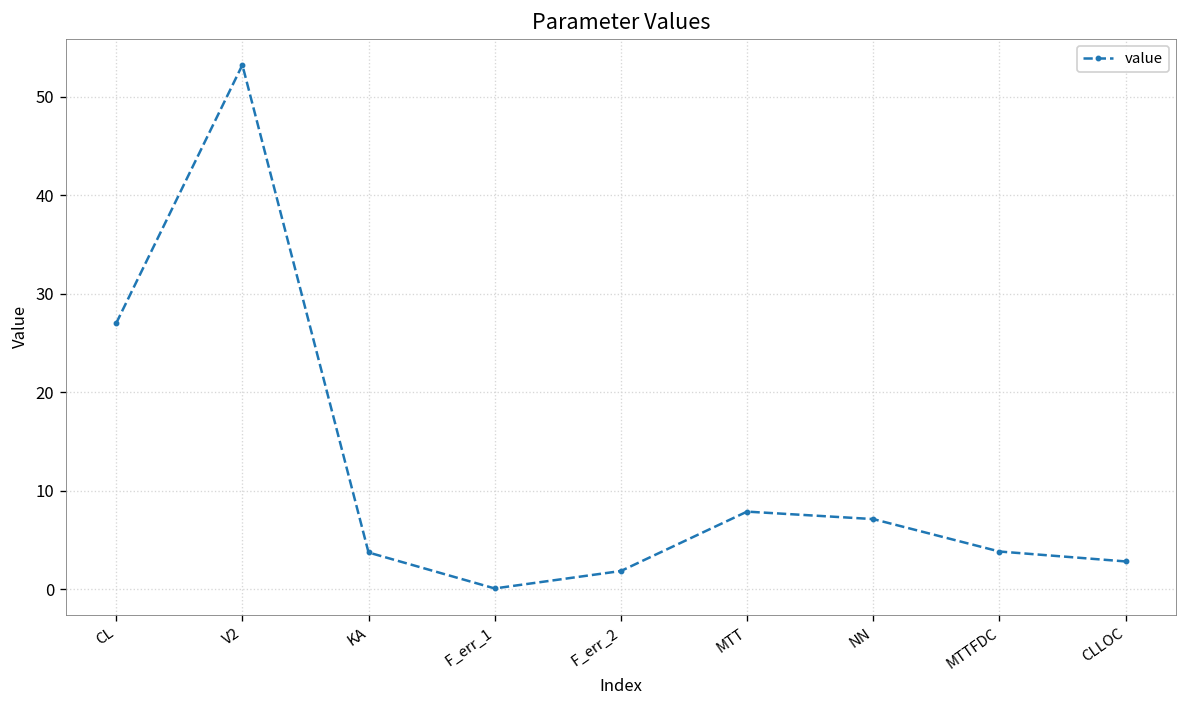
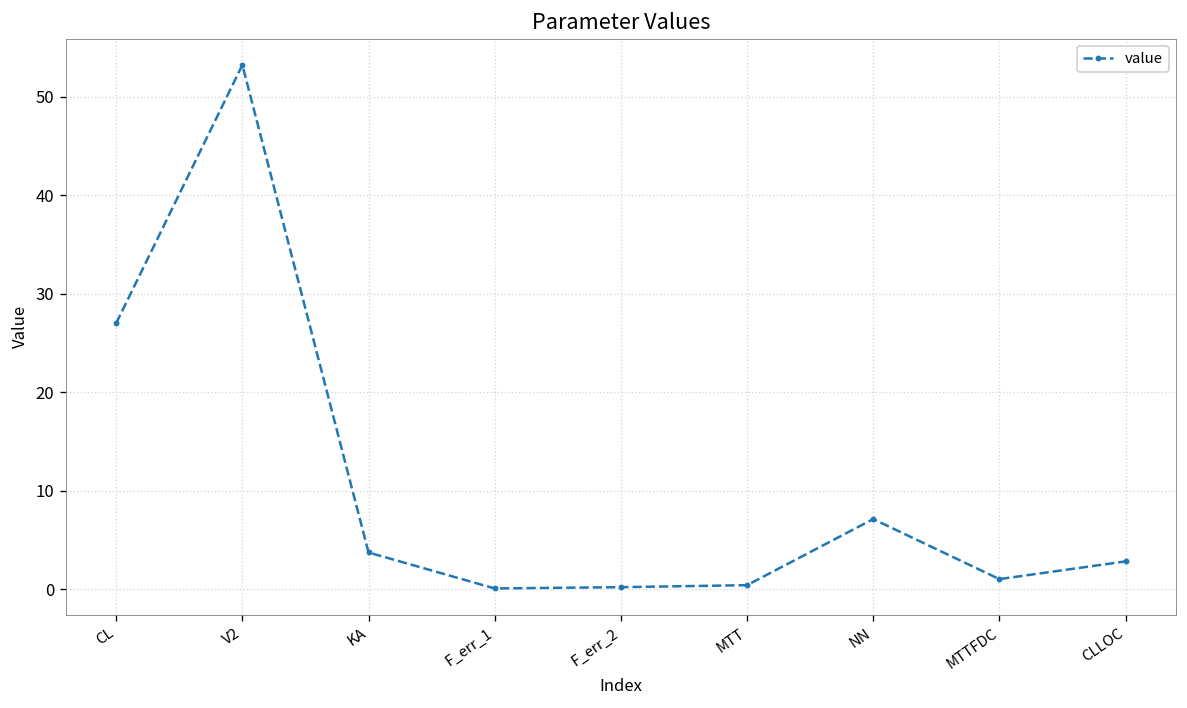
F_err_2: 2 -> 0
MTT: 8 -> 0
MTTFDC: 4 -> 1
